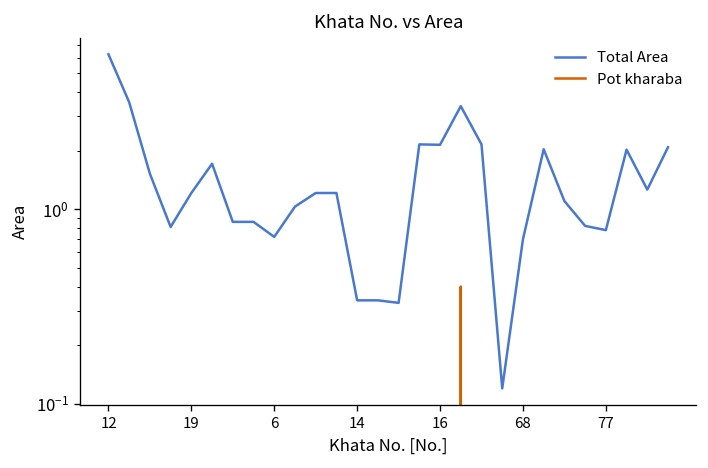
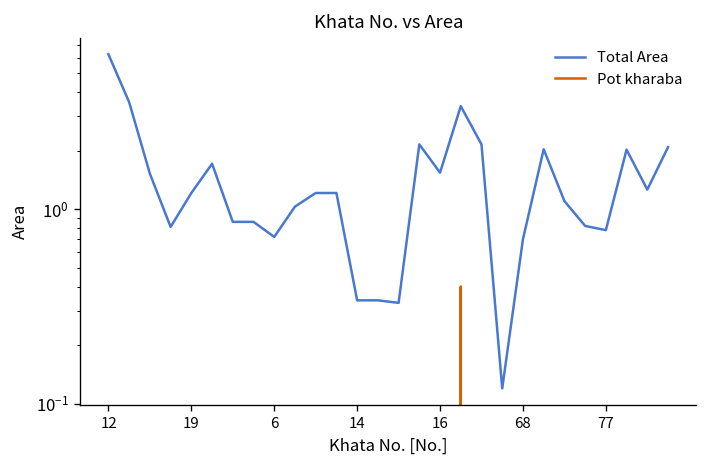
Total Area, 16: 2.1 -> 1.5
